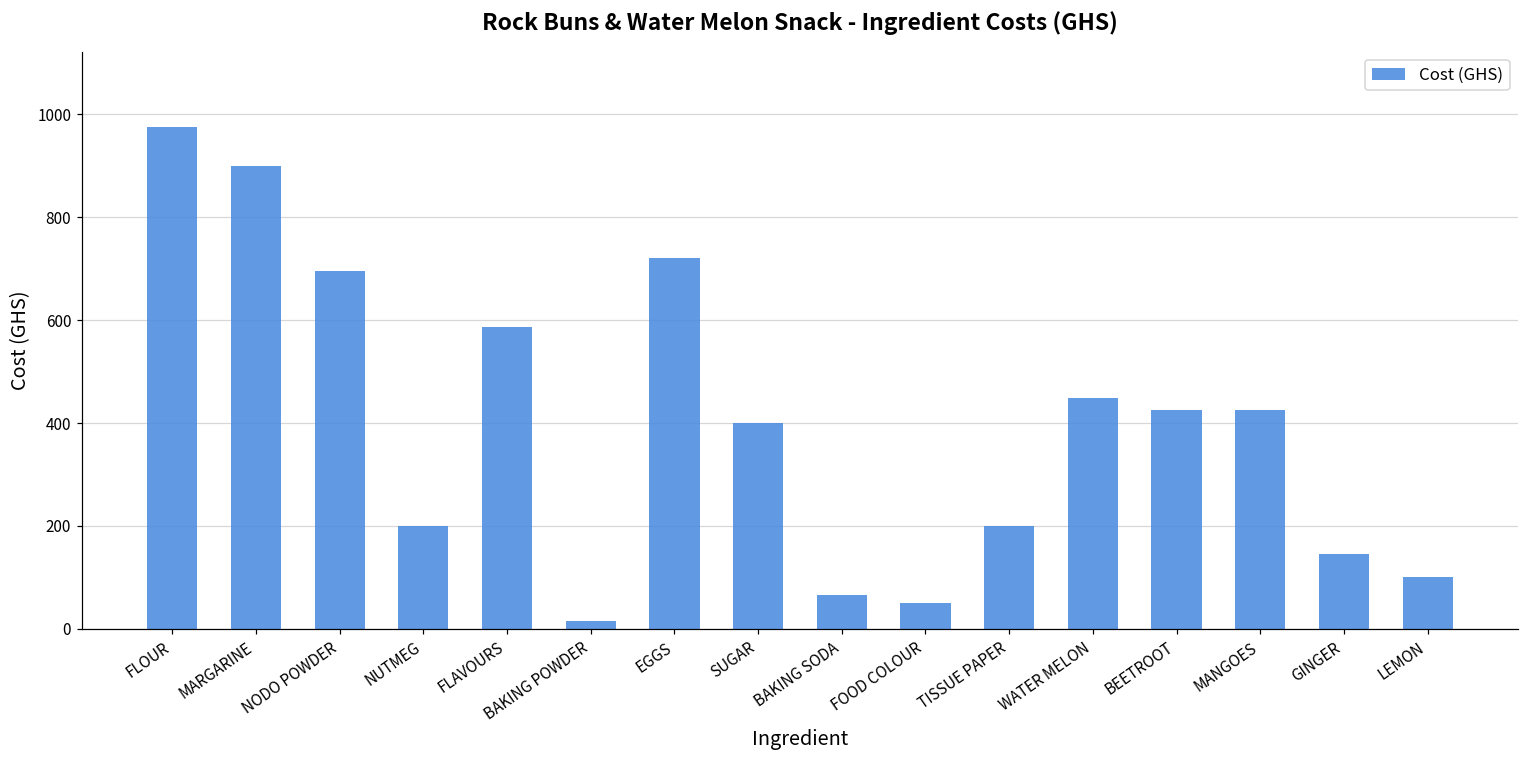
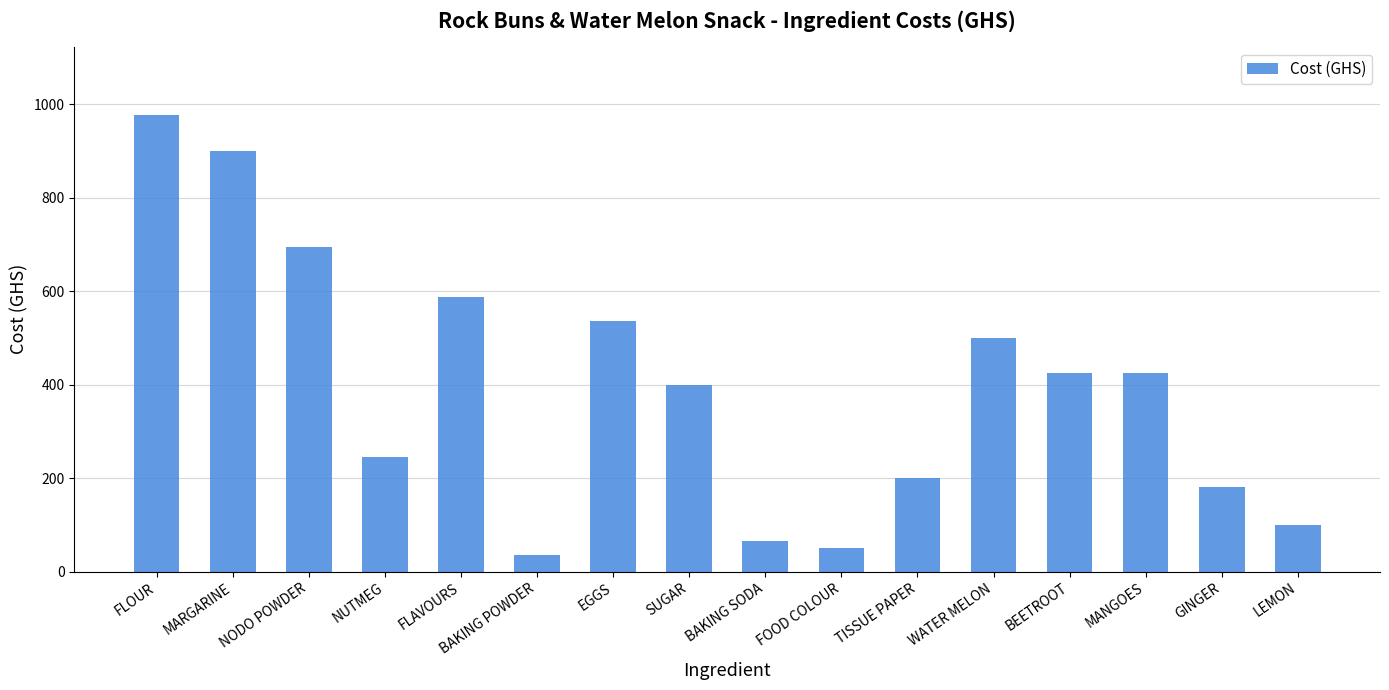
NUTMEG: 200 -> 250
BAKING POWDER: 20 -> 40
EGGS: 720 -> 540
WATER MELON: 450 -> 500
GINGER: 150 -> 180
